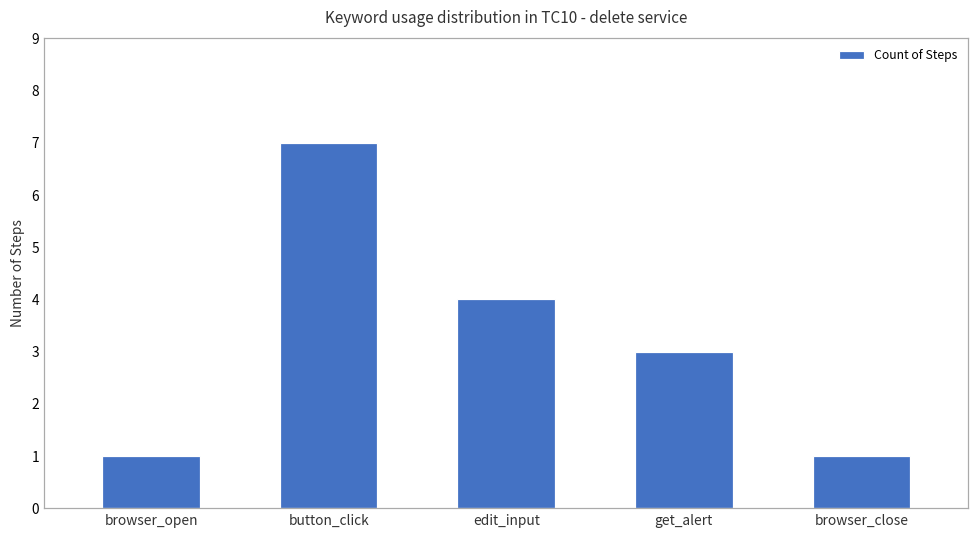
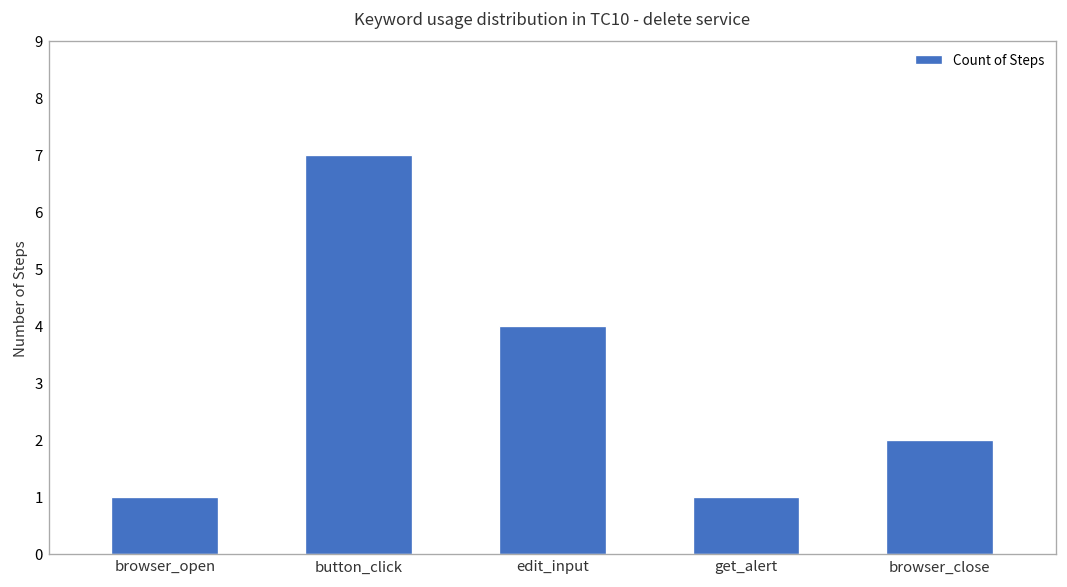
get_alert: 3 -> 1
browser_close: 1 -> 2
